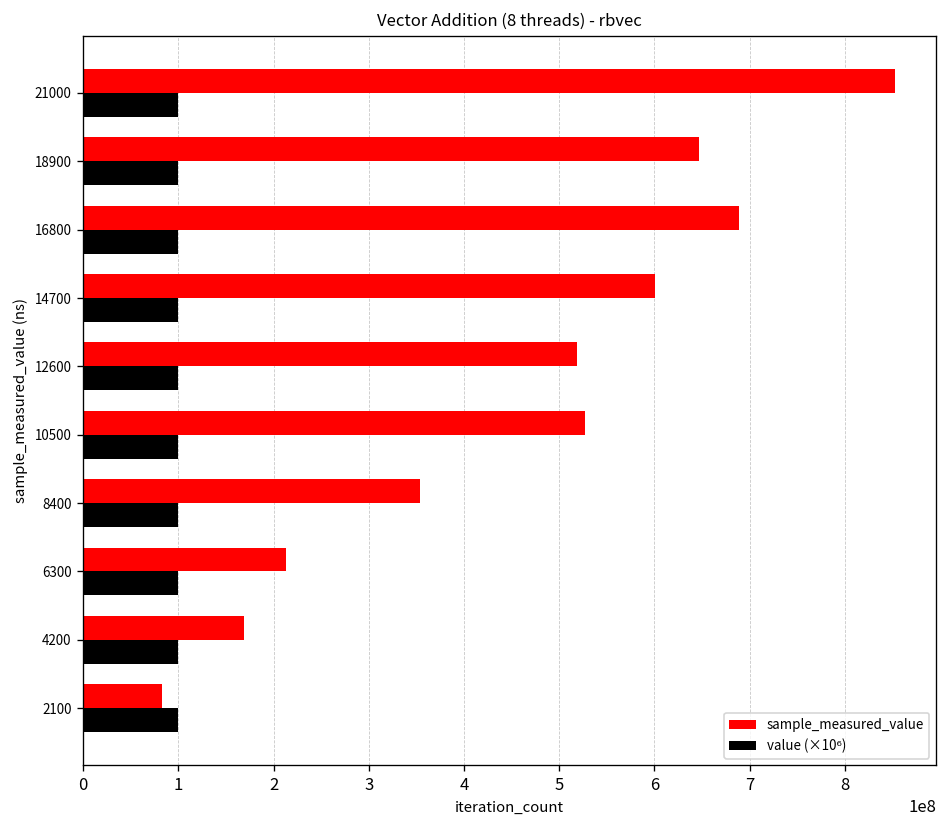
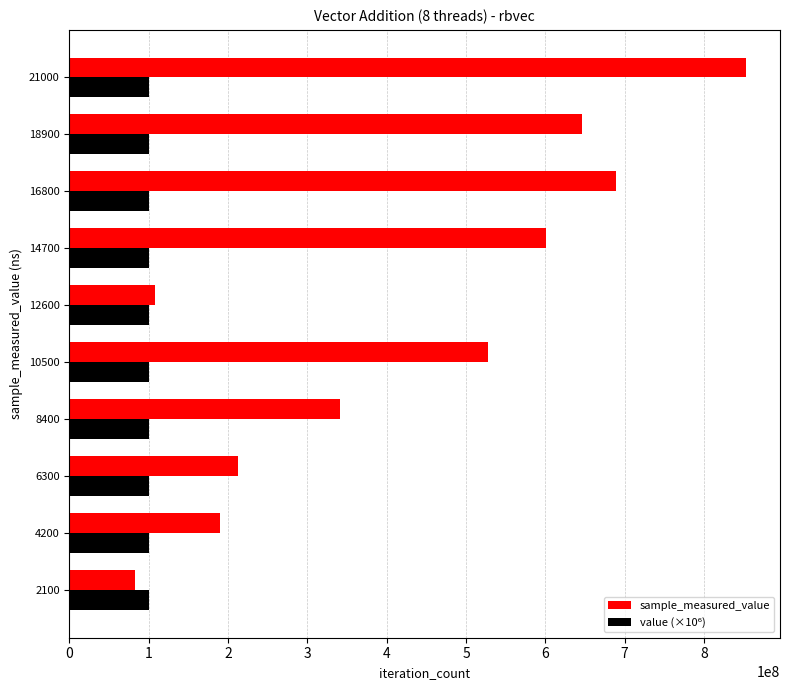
sample_measured_value, 12600: 520000000 -> 110000000
sample_measured_value, 8400: 350000000 -> 340000000
sample_measured_value, 4200: 170000000 -> 190000000
